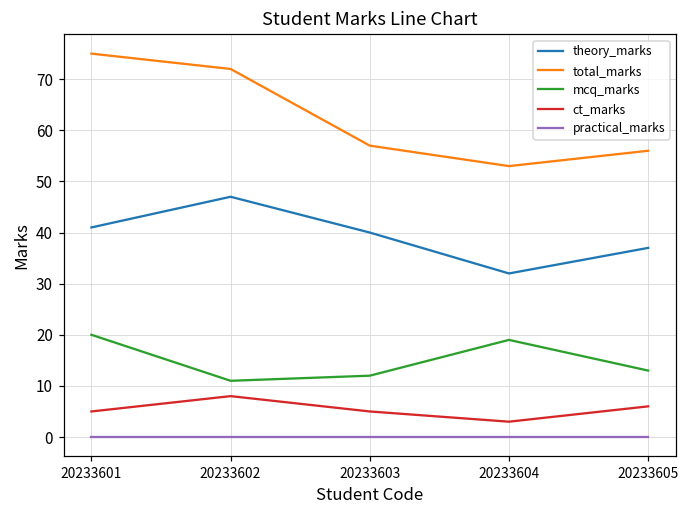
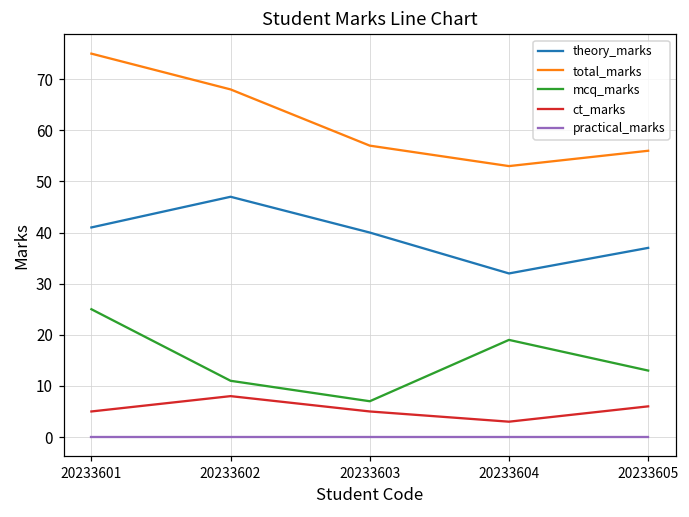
mcq_marks, 20233601: 20 -> 25
total_marks, 20233602: 72 -> 68
mcq_marks, 20233603: 12 -> 7
